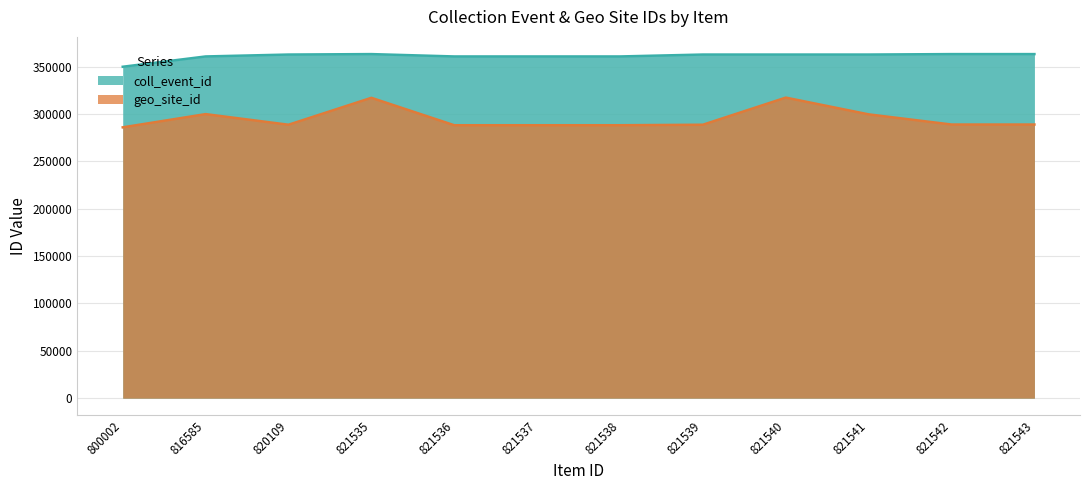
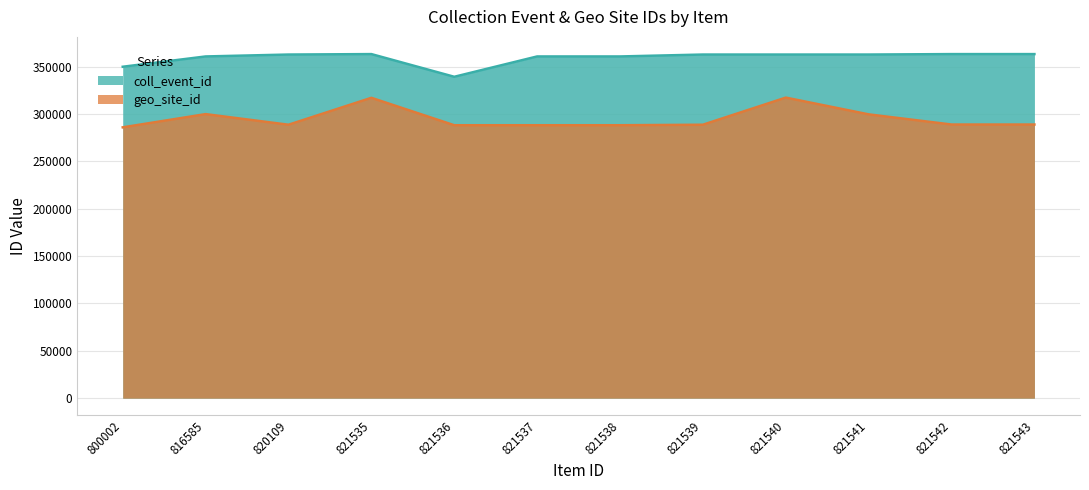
coll_event_id, 821536: 360000 -> 340000
